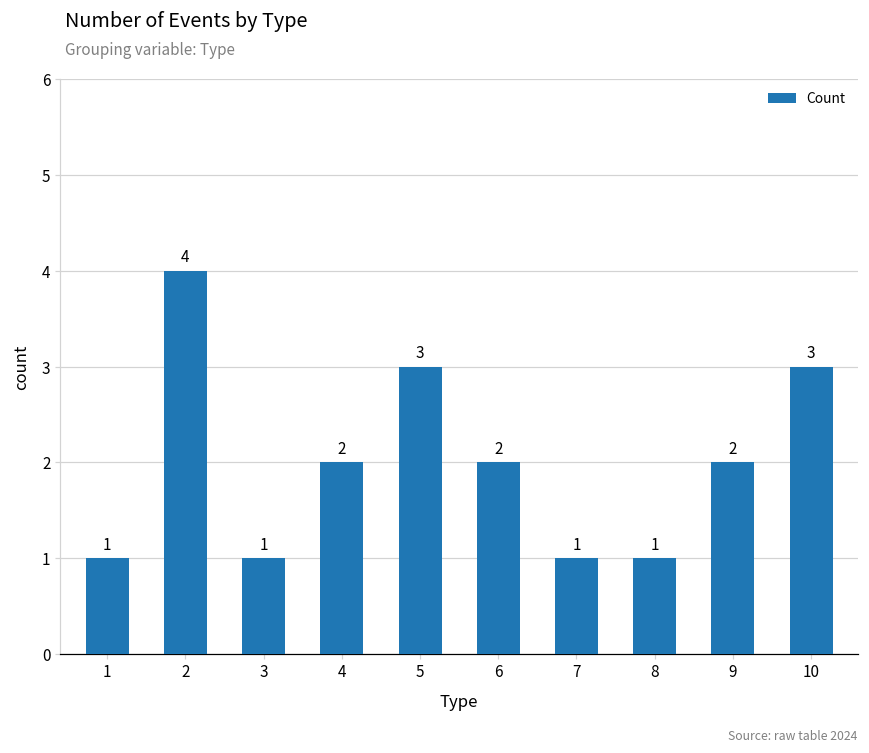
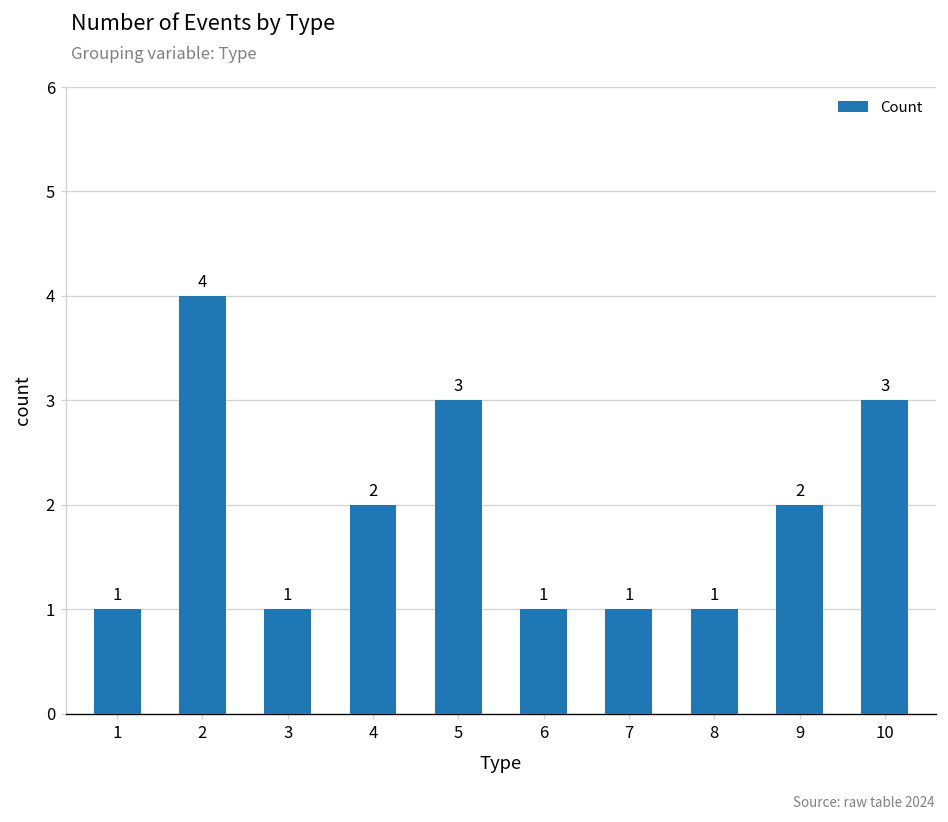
6: 2 -> 1
